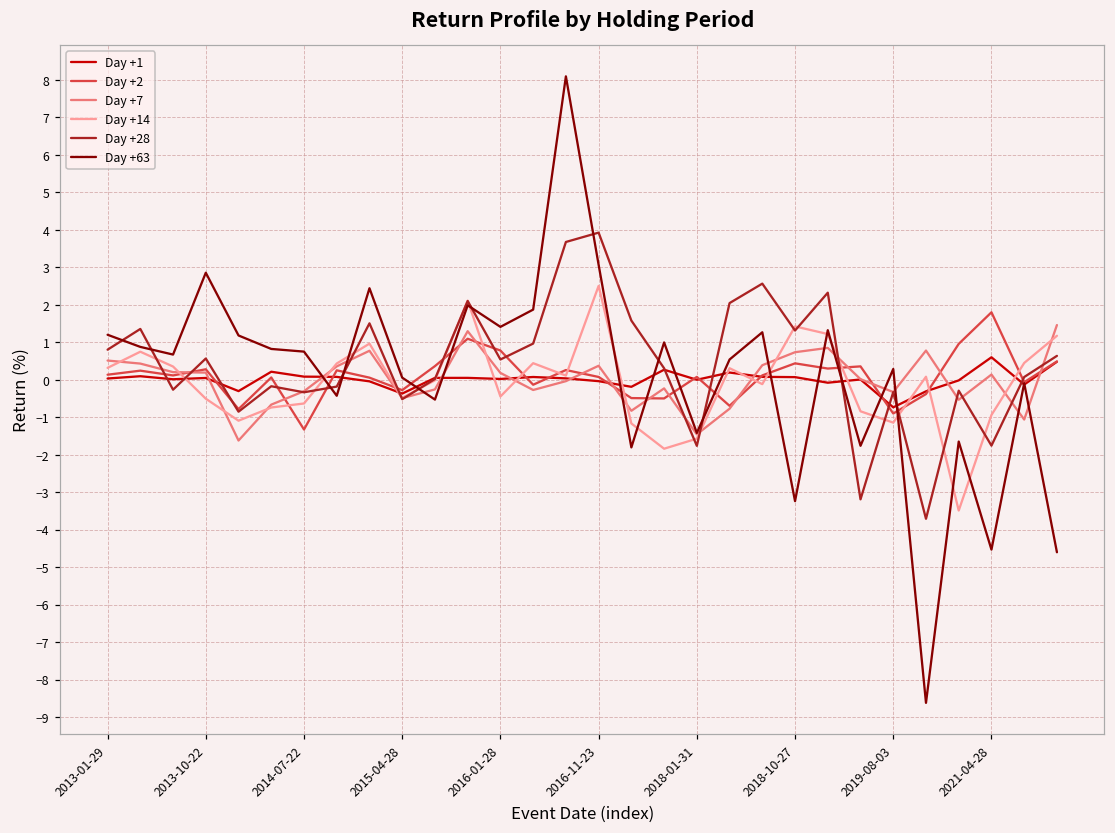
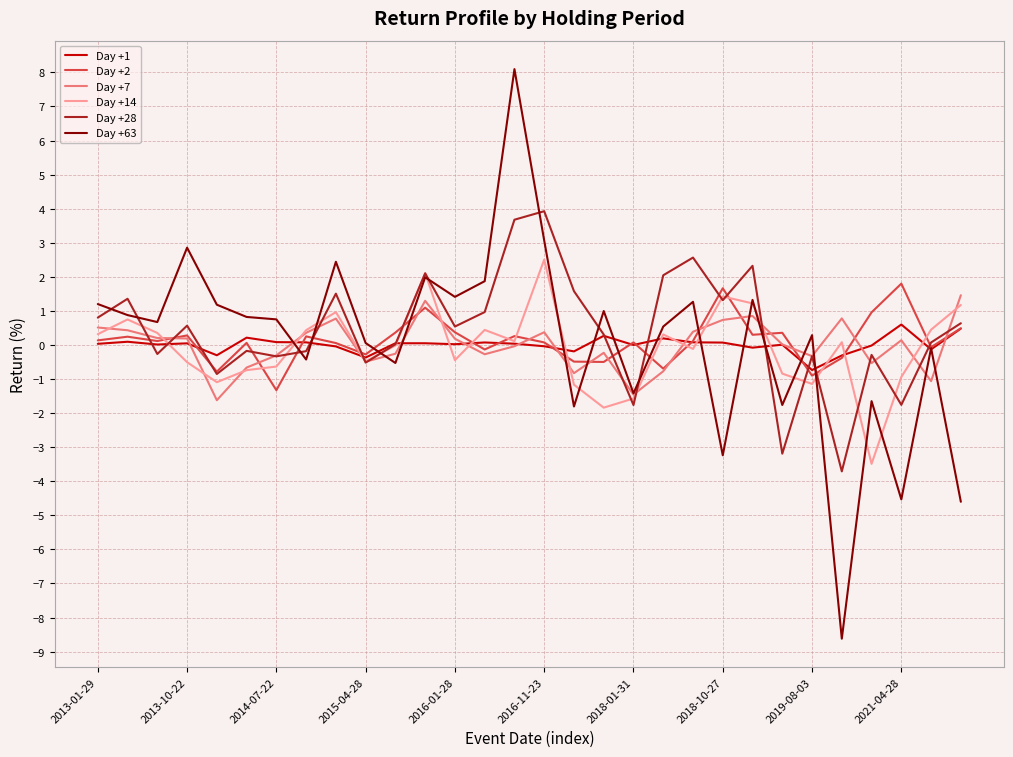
Day +2, 2016-01-28: 0.8 -> 0.4
Day +2, 2018-10-27: 0.4 -> 1.7
